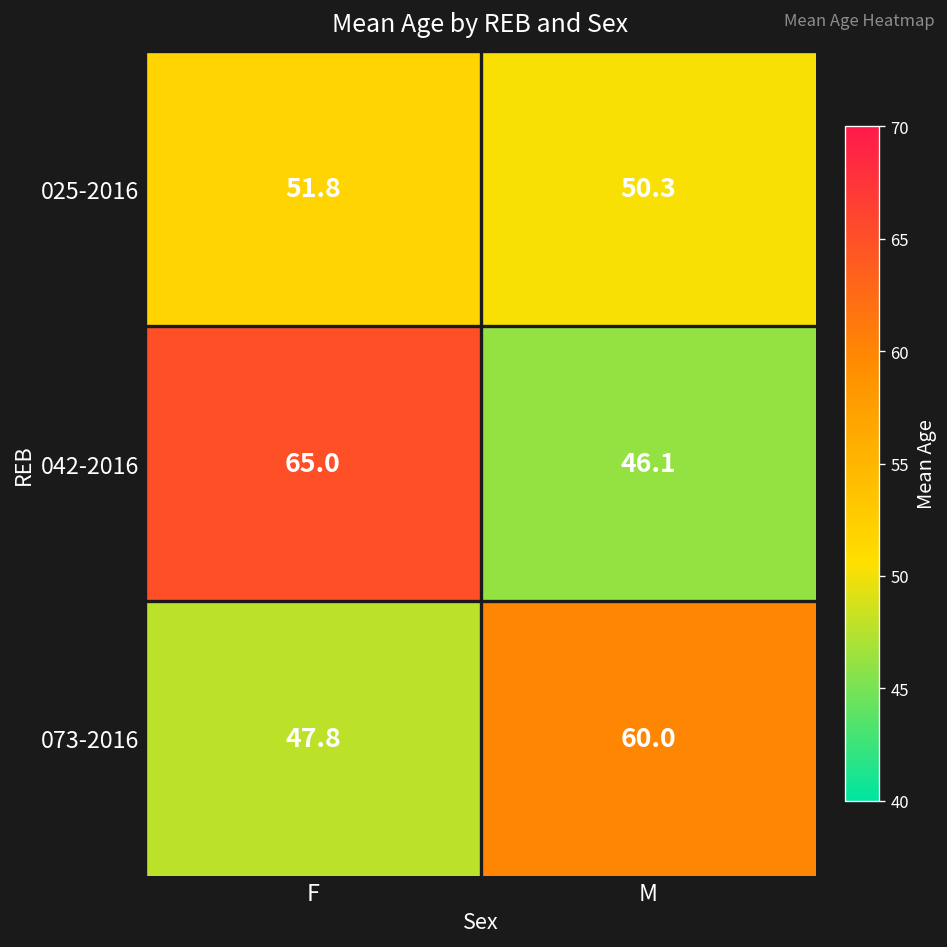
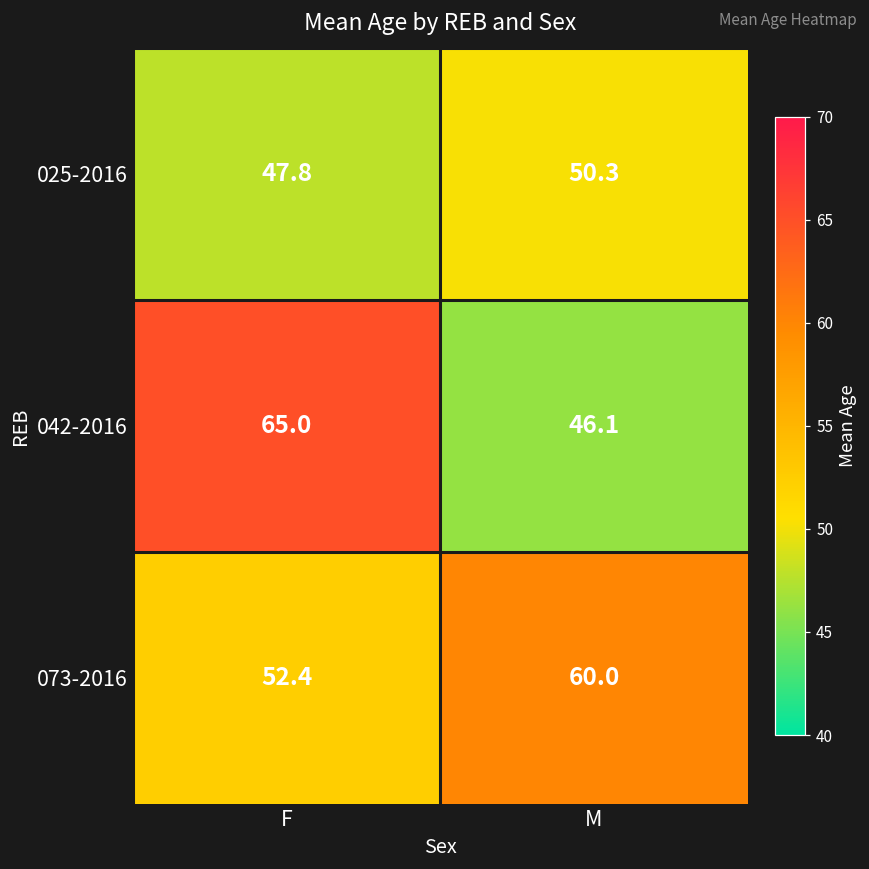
025-2016, F: 51.8 -> 47.8
073-2016, F: 47.8 -> 52.4
